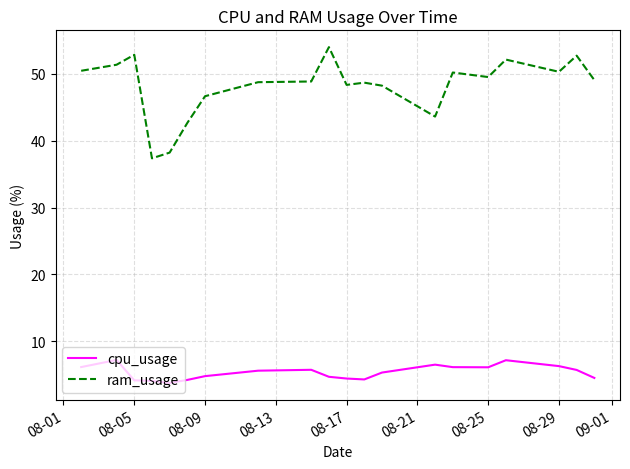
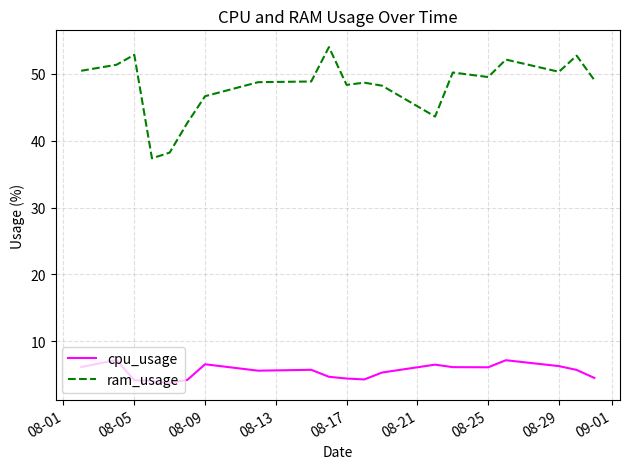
cpu_usage, 08-09: 5 -> 7
